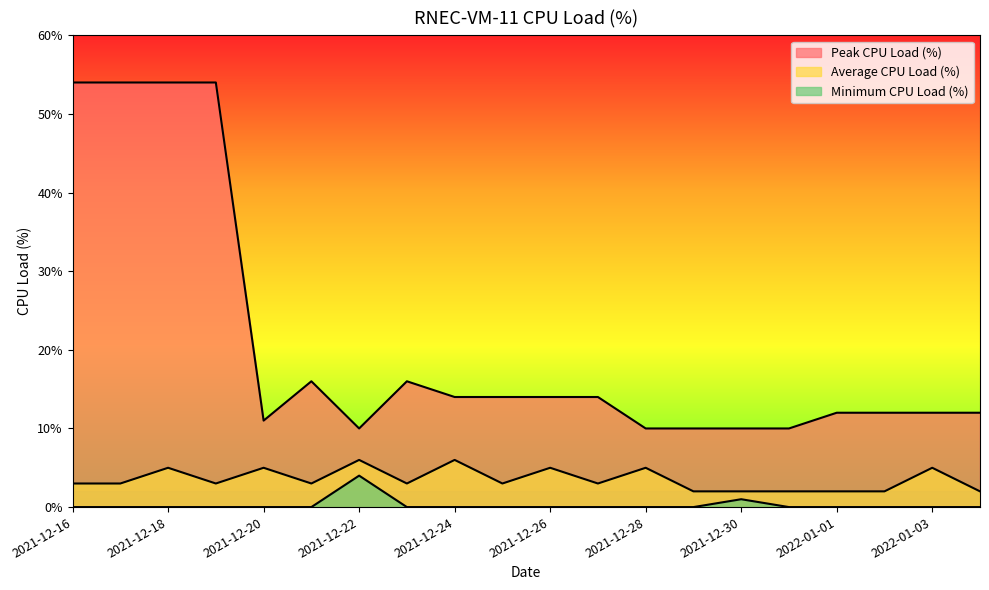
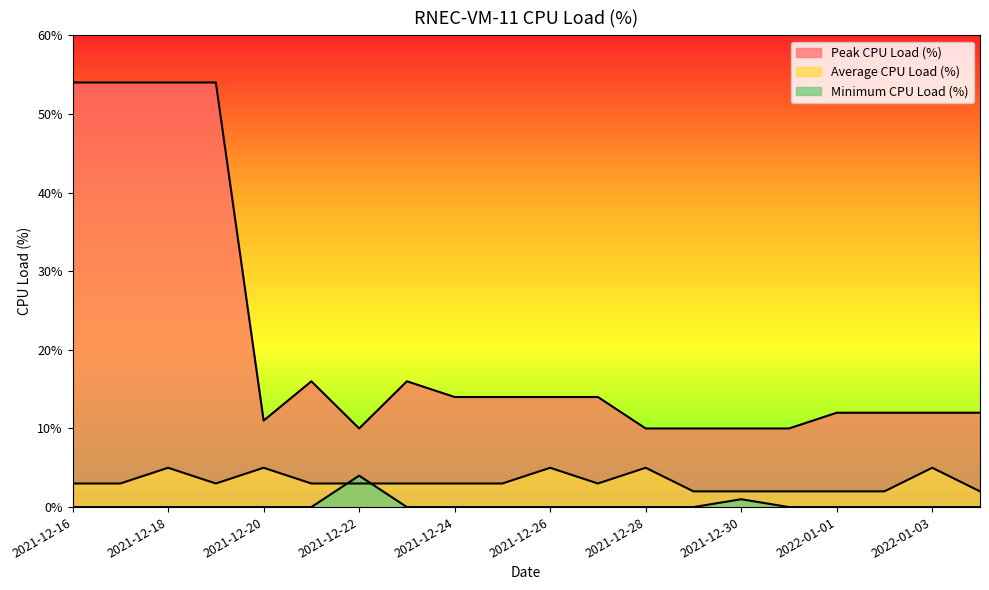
Average CPU Load (%), 2021-12-22: 6% -> 3%
Average CPU Load (%), 2021-12-24: 6% -> 3%
